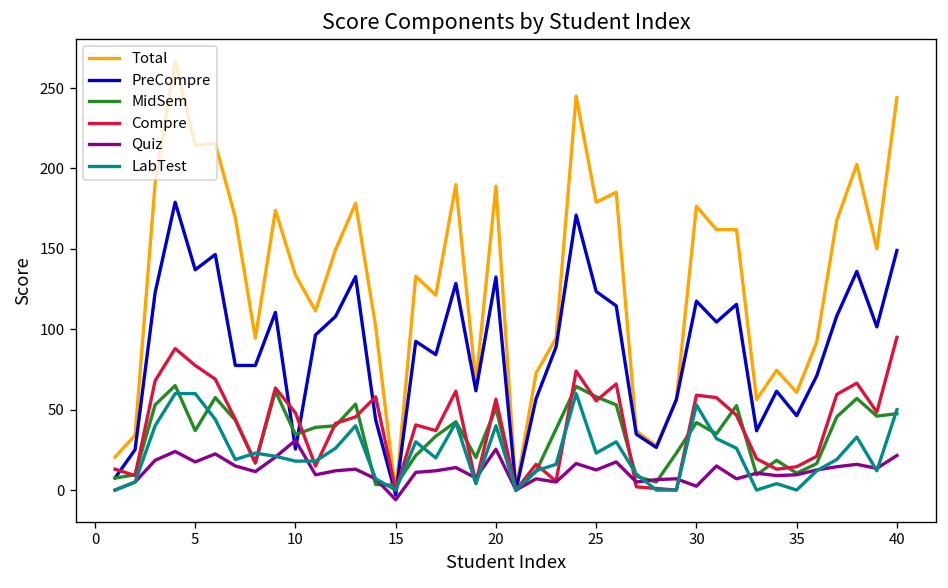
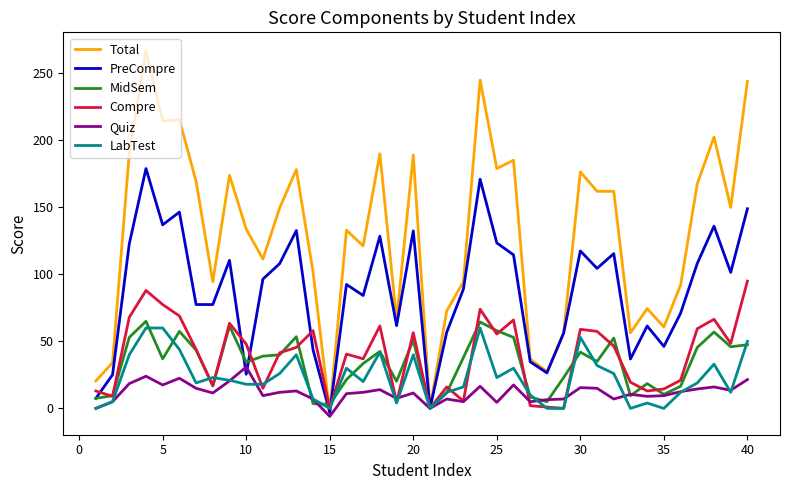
Quiz, 20: 25 -> 12
Quiz, 25: 13 -> 5
Quiz, 30: 2 -> 16
